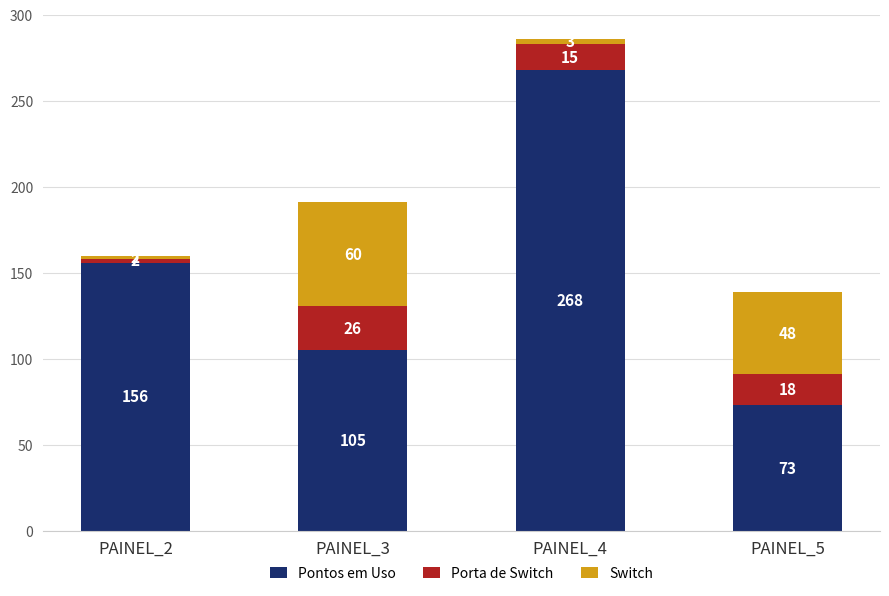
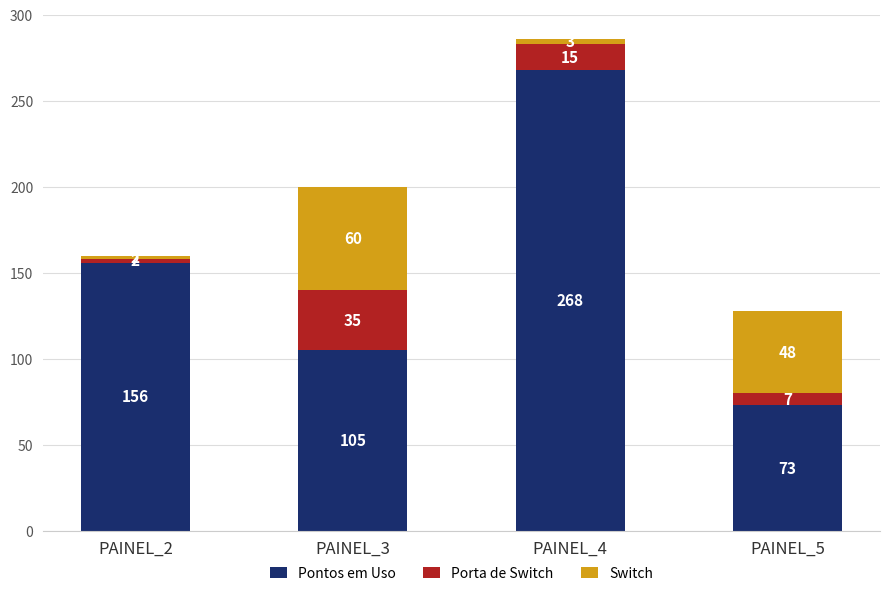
Porta de Switch, PAINEL_3: 26 -> 35
Porta de Switch, PAINEL_5: 18 -> 7
